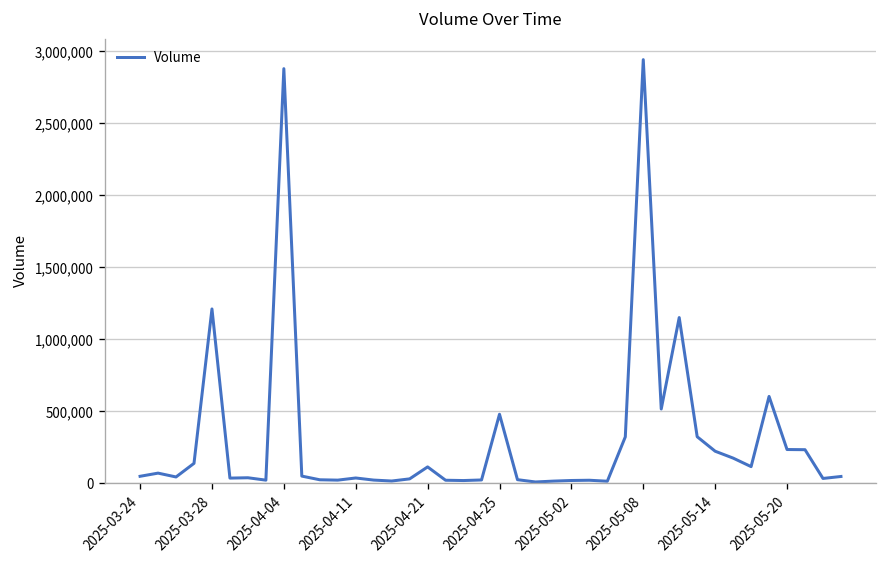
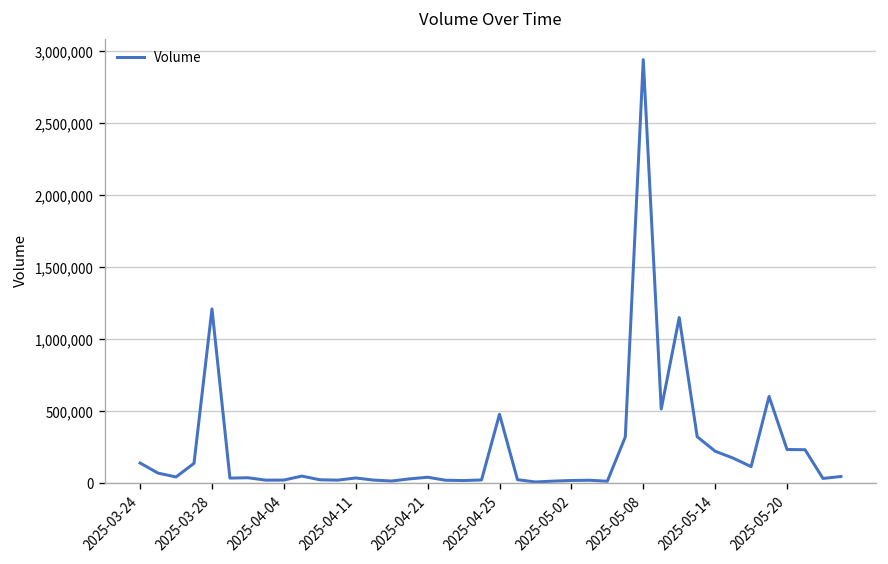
2025-03-24: 50,000 -> 140,000
2025-04-04: 2,880,000 -> 20,000
2025-04-21: 110,000 -> 40,000
